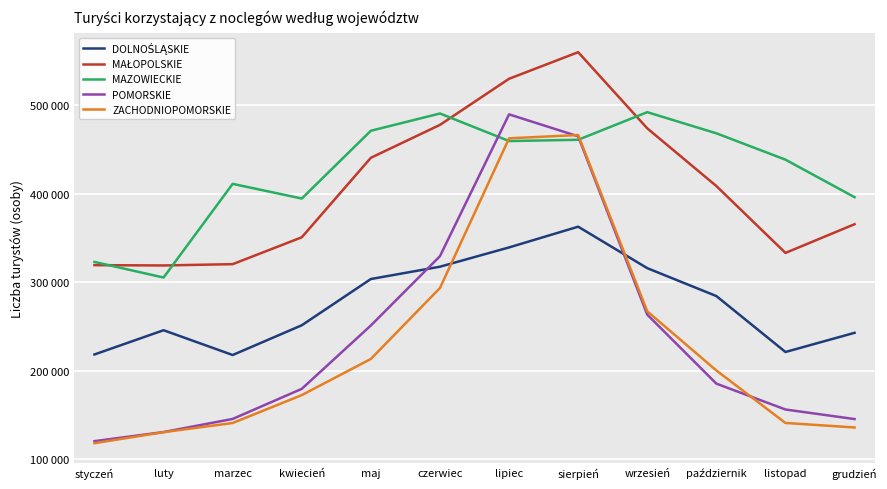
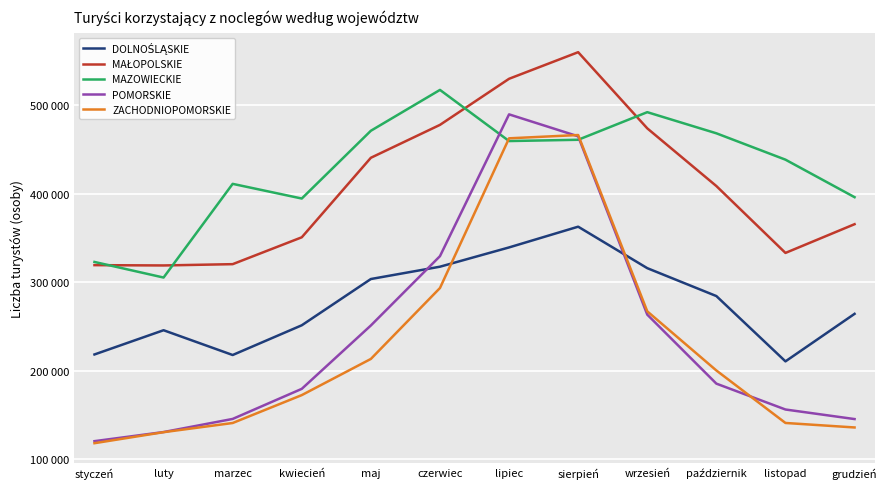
MAZOWIECKIE, czerwiec: 490000 -> 520000
DOLNOŚLĄSKIE, listopad: 220000 -> 210000
DOLNOŚLĄSKIE, grudzień: 240000 -> 260000
